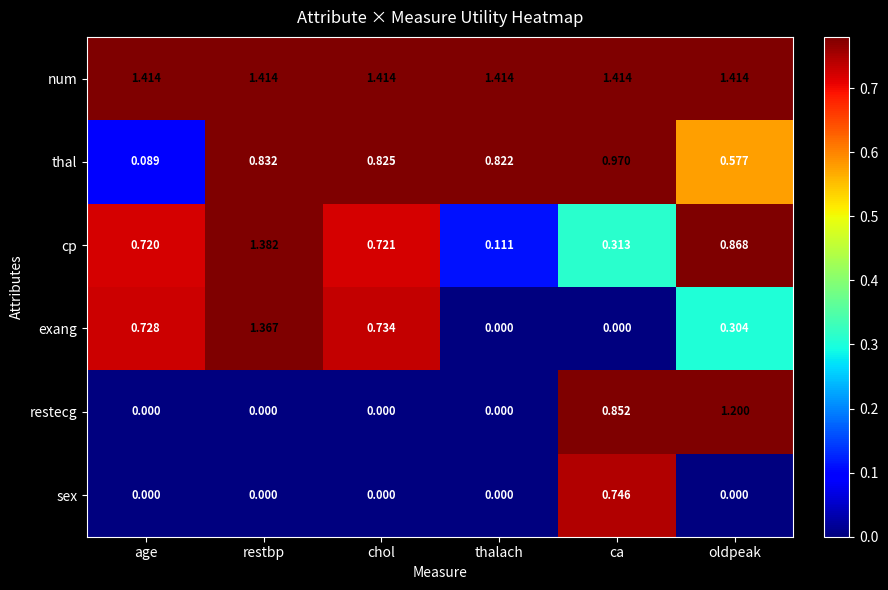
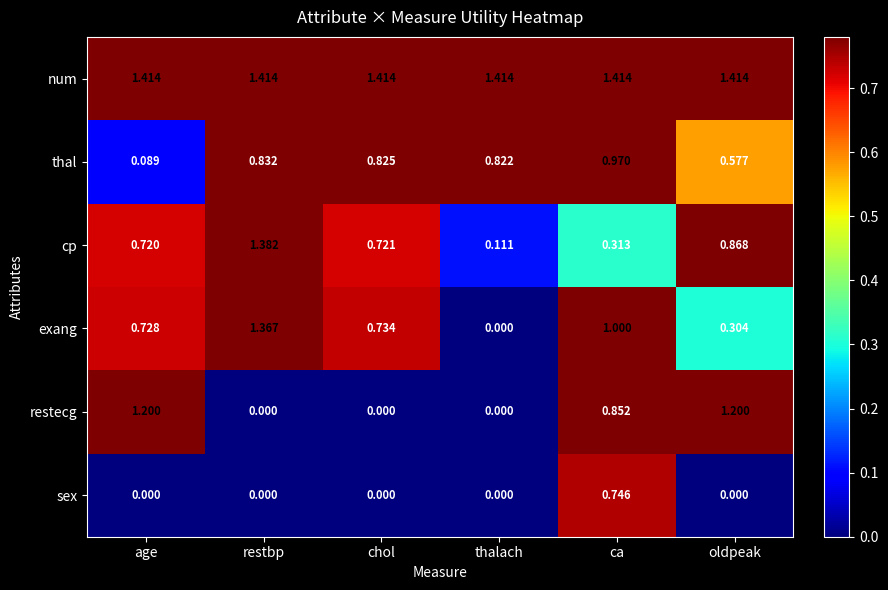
exang, ca: 0.000 -> 1.000
restecg, age: 0.000 -> 1.200
